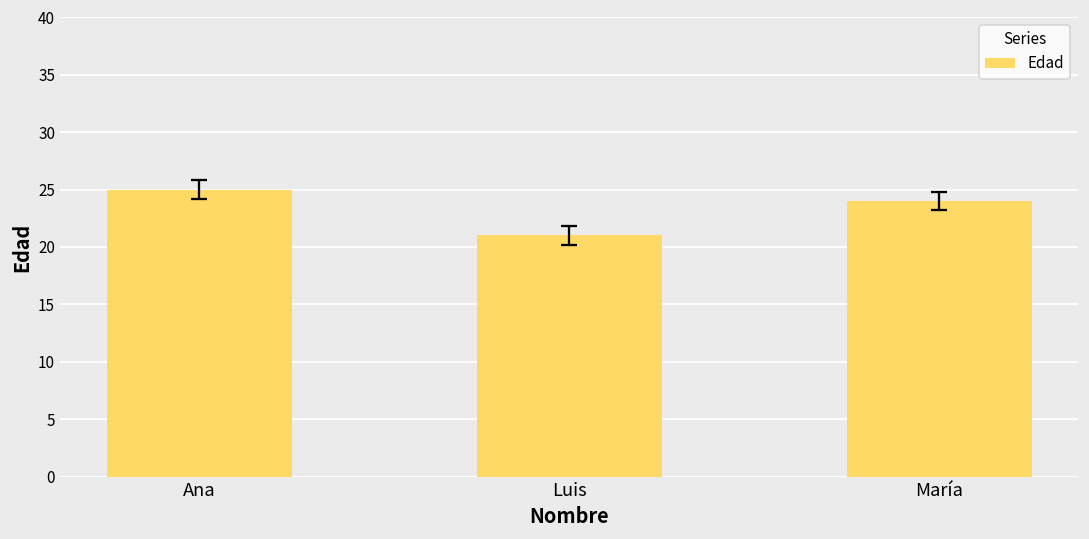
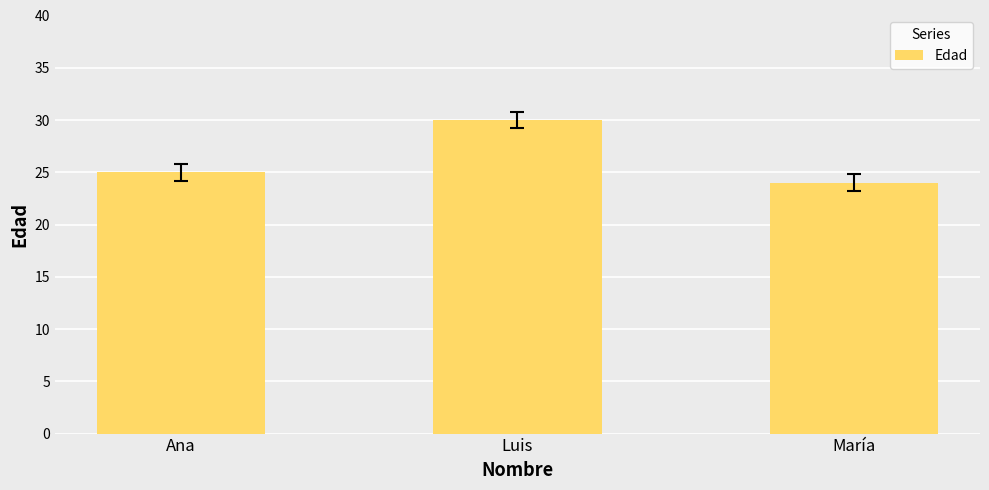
Edad, Luis: 21 -> 30
